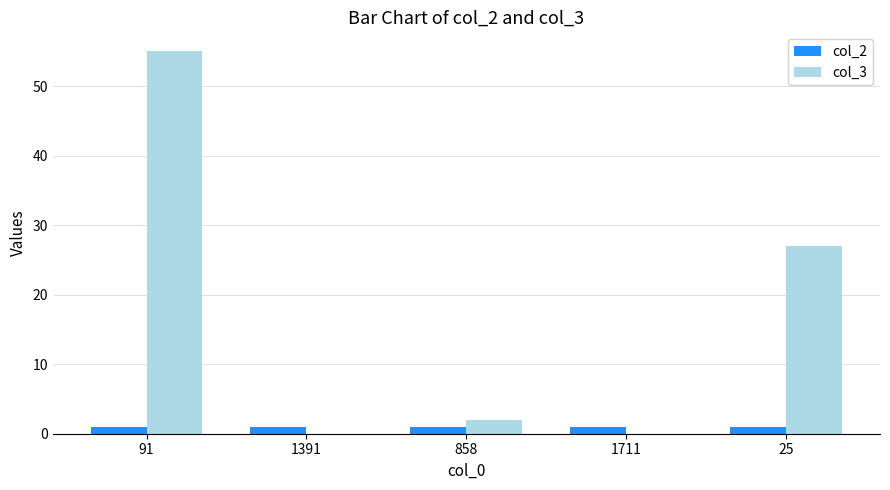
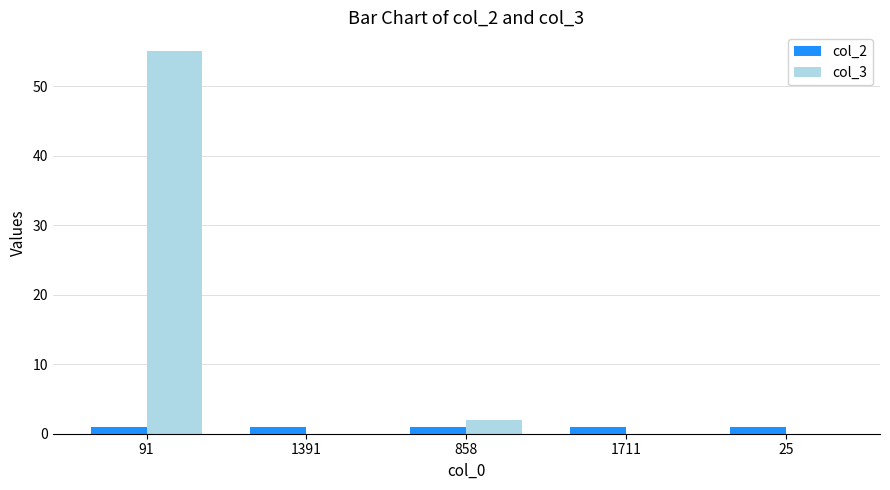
col_3, 25: 27 -> 0
